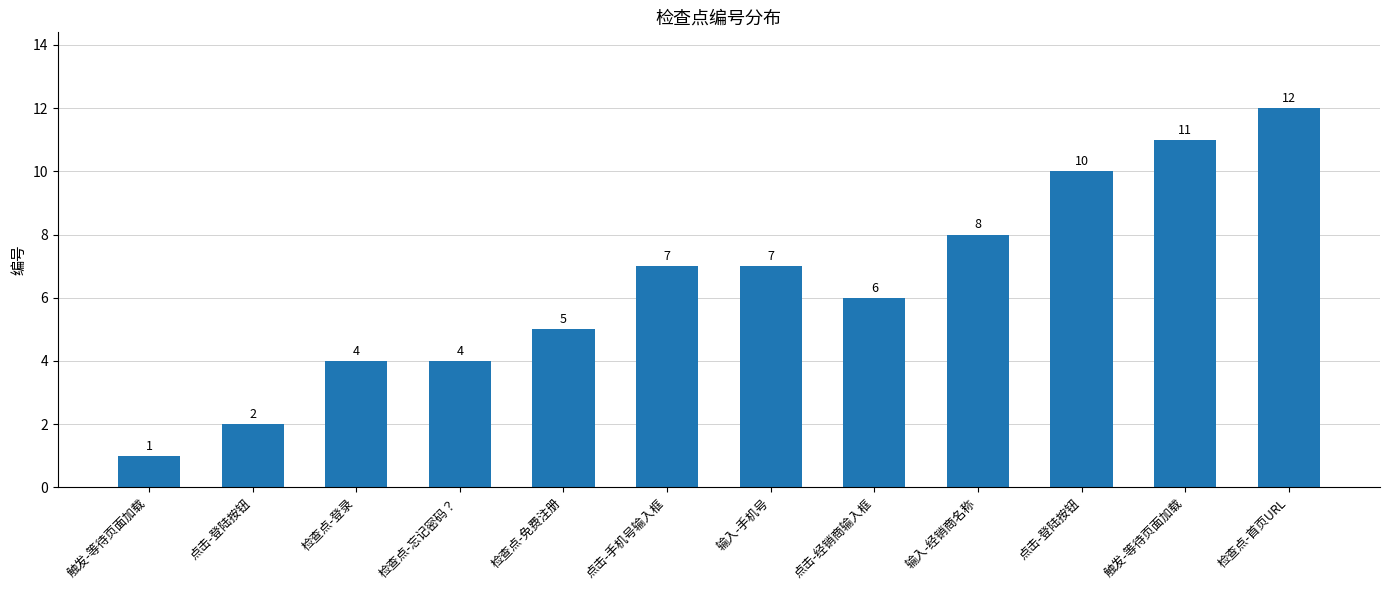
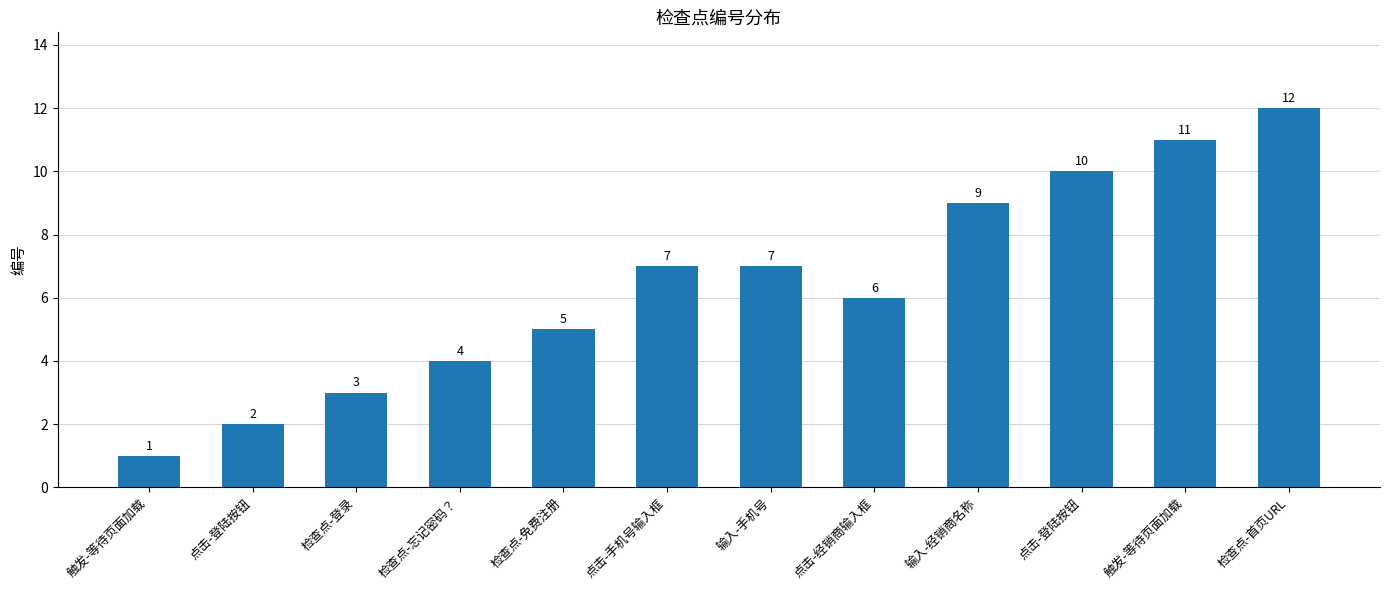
检查点-登录: 4 -> 3
输入-经销商名称: 8 -> 9
